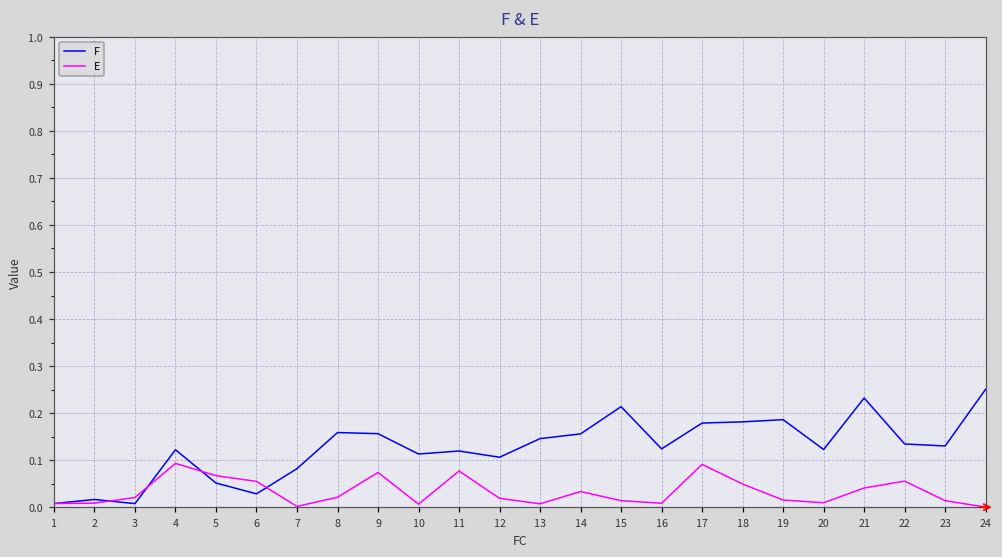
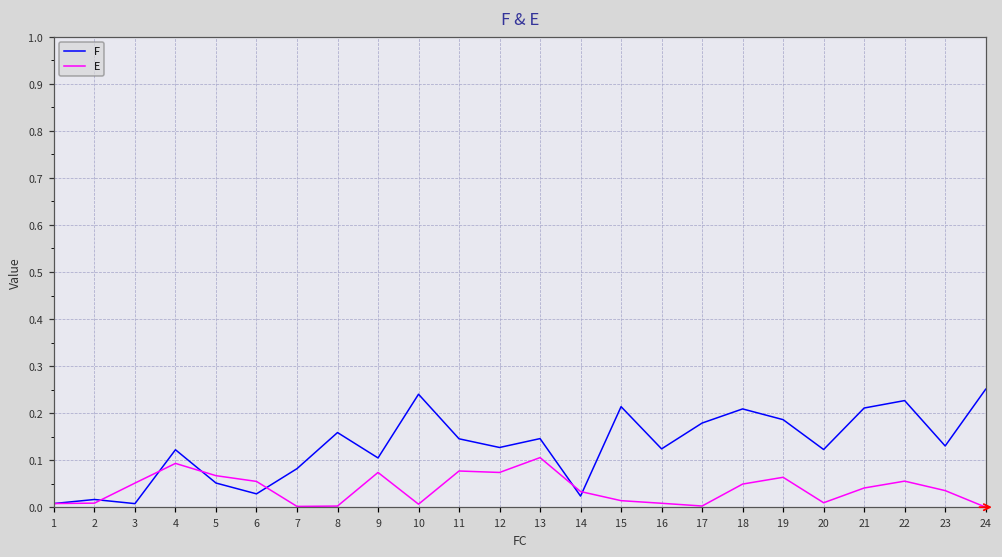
E, 3: 0.02 -> 0.05
E, 8: 0.02 -> 0.00
F, 9: 0.16 -> 0.10
F, 10: 0.11 -> 0.24
F, 11: 0.12 -> 0.15
F, 12: 0.11 -> 0.13
E, 12: 0.02 -> 0.07
E, 13: 0.01 -> 0.11
F, 14: 0.16 -> 0.02
E, 17: 0.09 -> 0.00
F, 18: 0.18 -> 0.21
E, 19: 0.02 -> 0.06
F, 21: 0.23 -> 0.21
F, 22: 0.13 -> 0.23
E, 23: 0.01 -> 0.04
